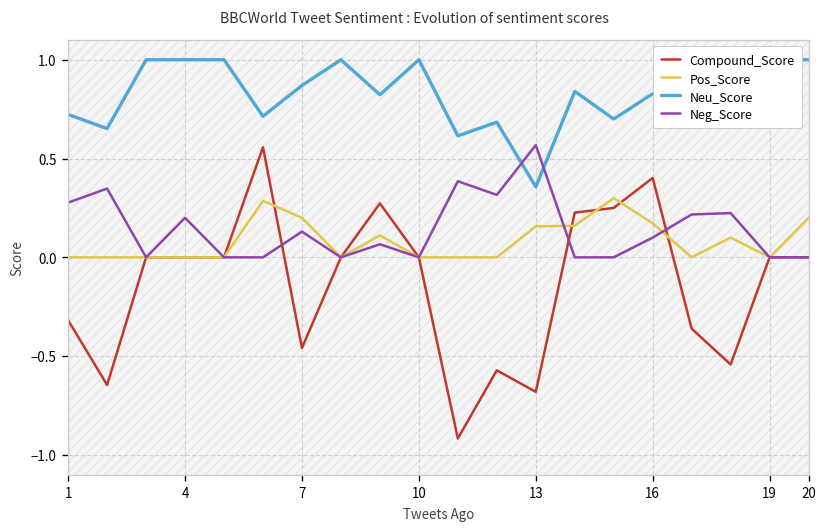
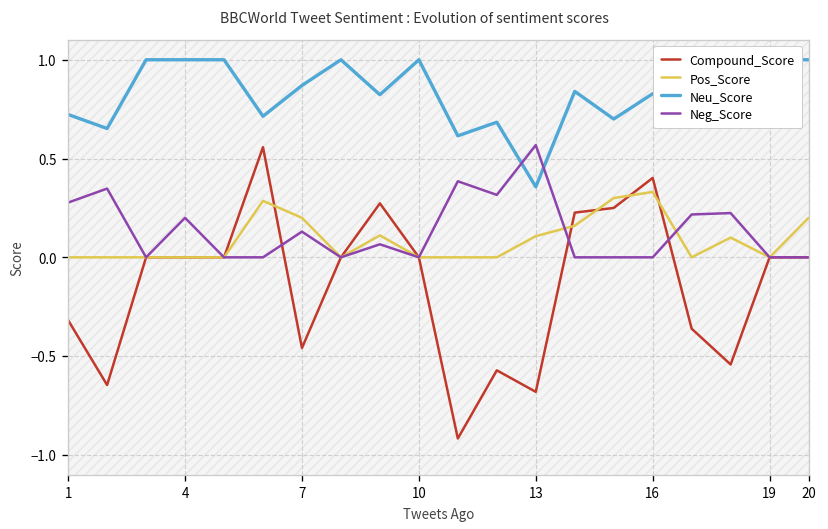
Pos_Score, 13: 0.16 -> 0.11
Pos_Score, 16: 0.17 -> 0.33
Neg_Score, 16: 0.1 -> 0.0
